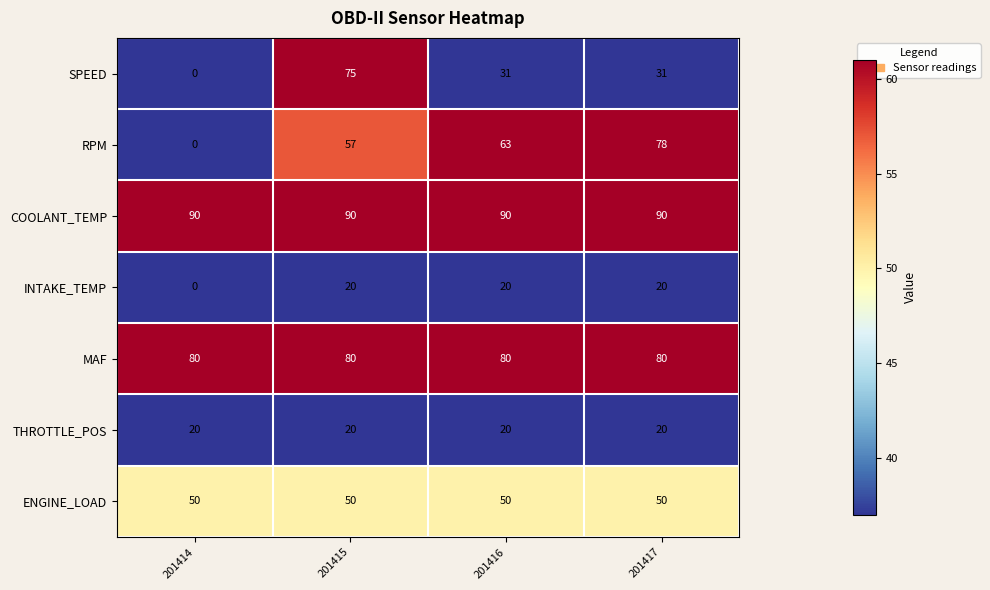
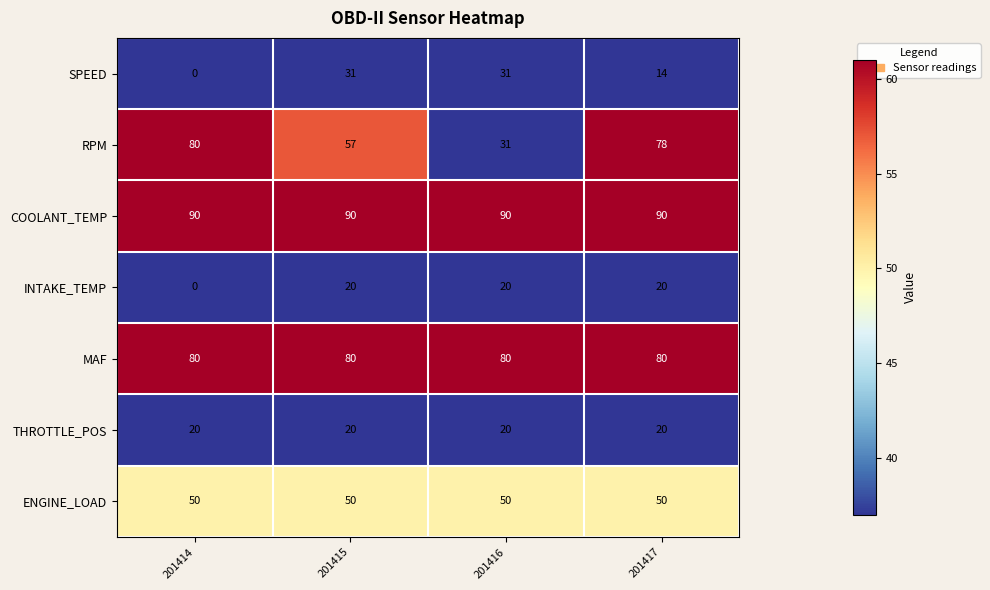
SPEED, 201415: 75 -> 31
SPEED, 201417: 31 -> 14
RPM, 201414: 0 -> 80
RPM, 201416: 63 -> 31
